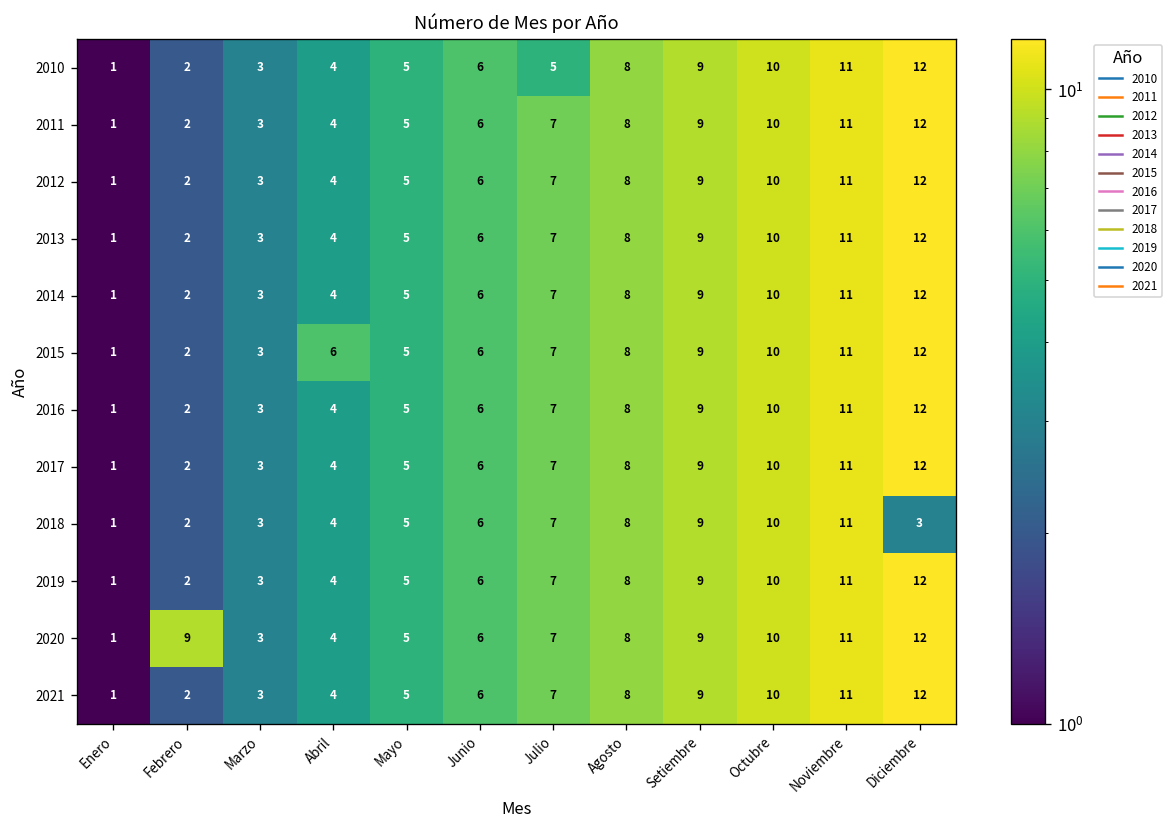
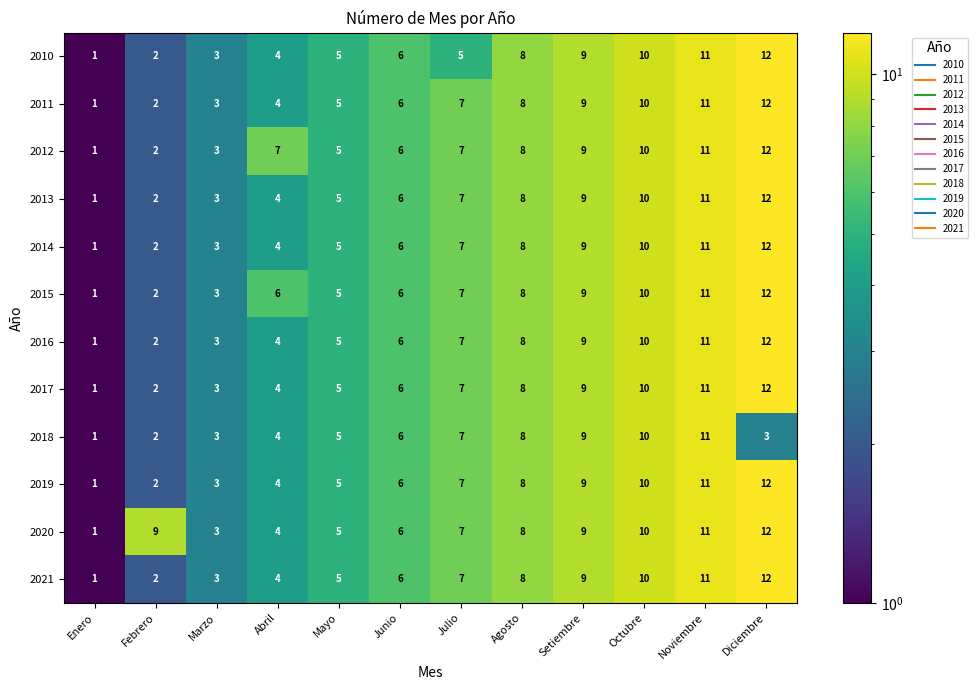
2012, Abril: 4 -> 7
